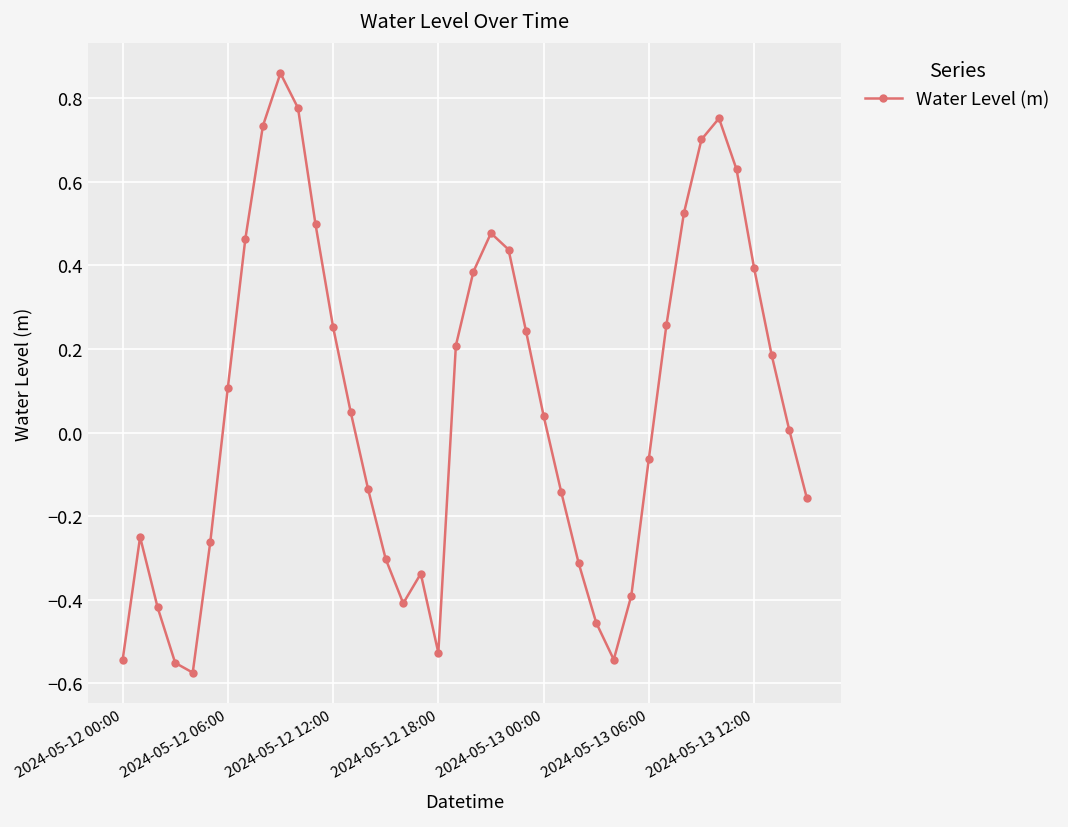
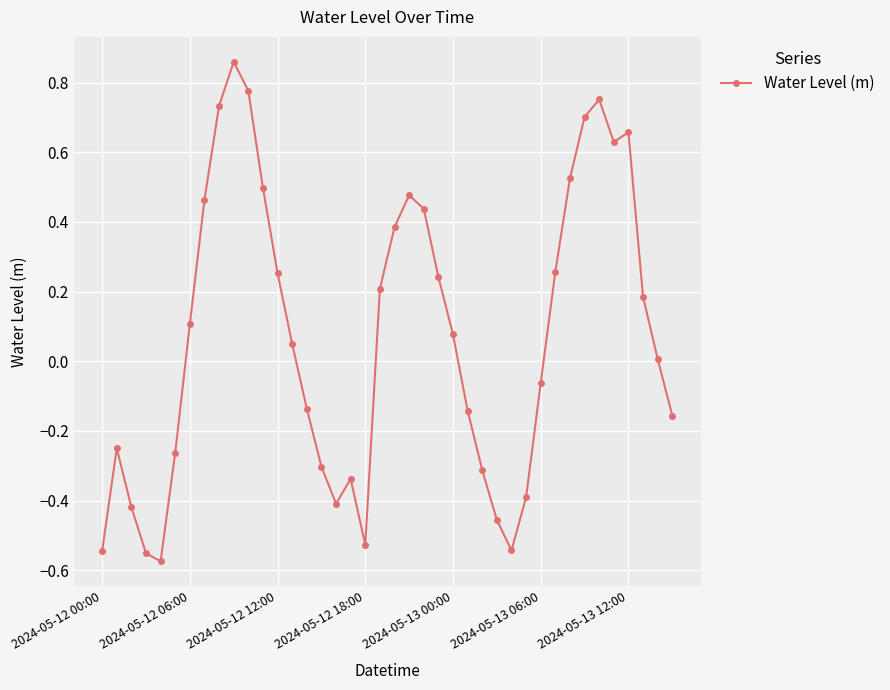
2024-05-13 00:00: 0.04 -> 0.08
2024-05-13 12:00: 0.39 -> 0.66
